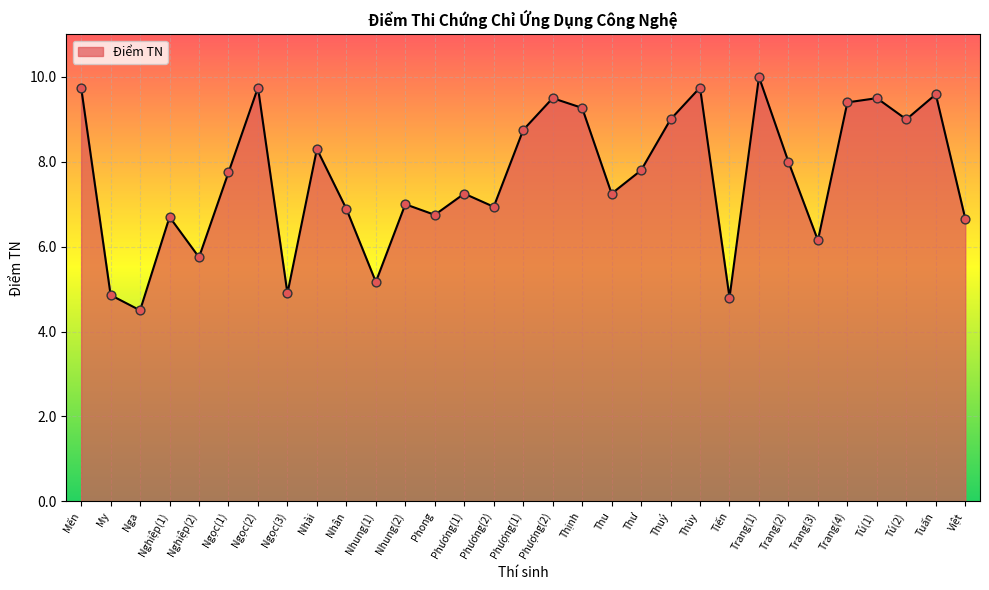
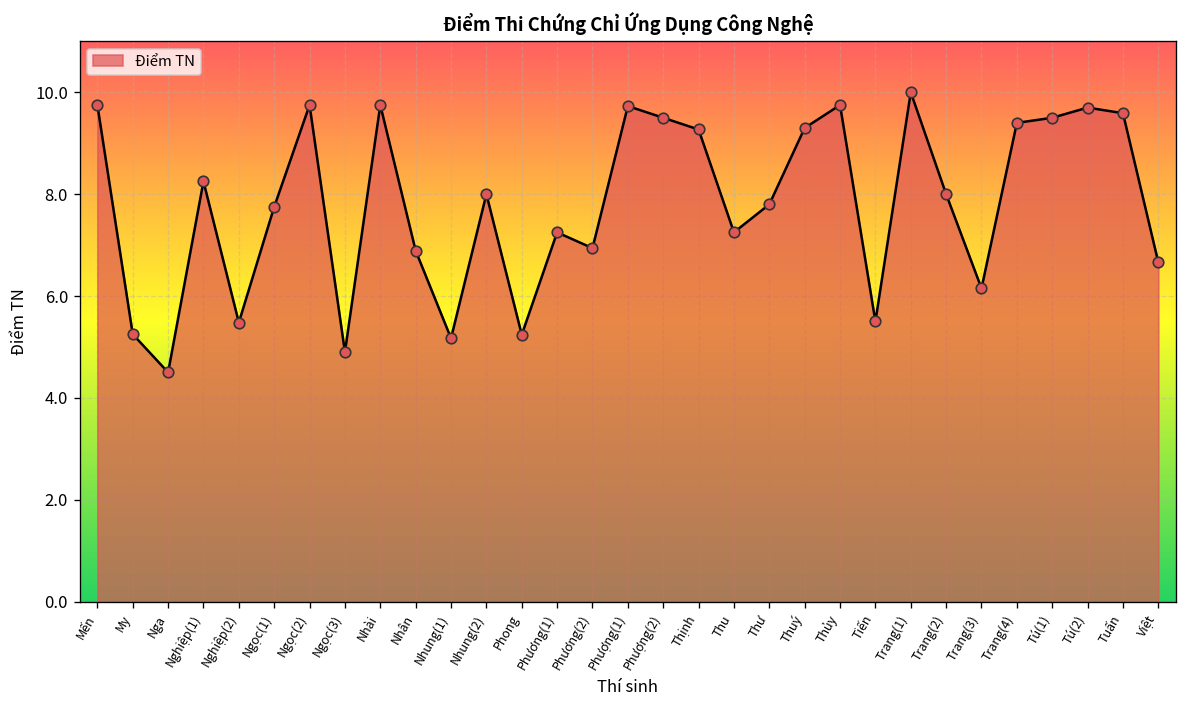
My: 4.9 -> 5.3
Nghiệp(1): 6.7 -> 8.3
Nghiệp(2): 5.8 -> 5.5
Nhài: 8.3 -> 9.8
Nhung(2): 7 -> 8
Phong: 6.8 -> 5.2
Phượng(1): 8.8 -> 9.7
Thuý: 9.0 -> 9.3
Tiến: 4.8 -> 5.5
Tú(2): 9.0 -> 9.7
